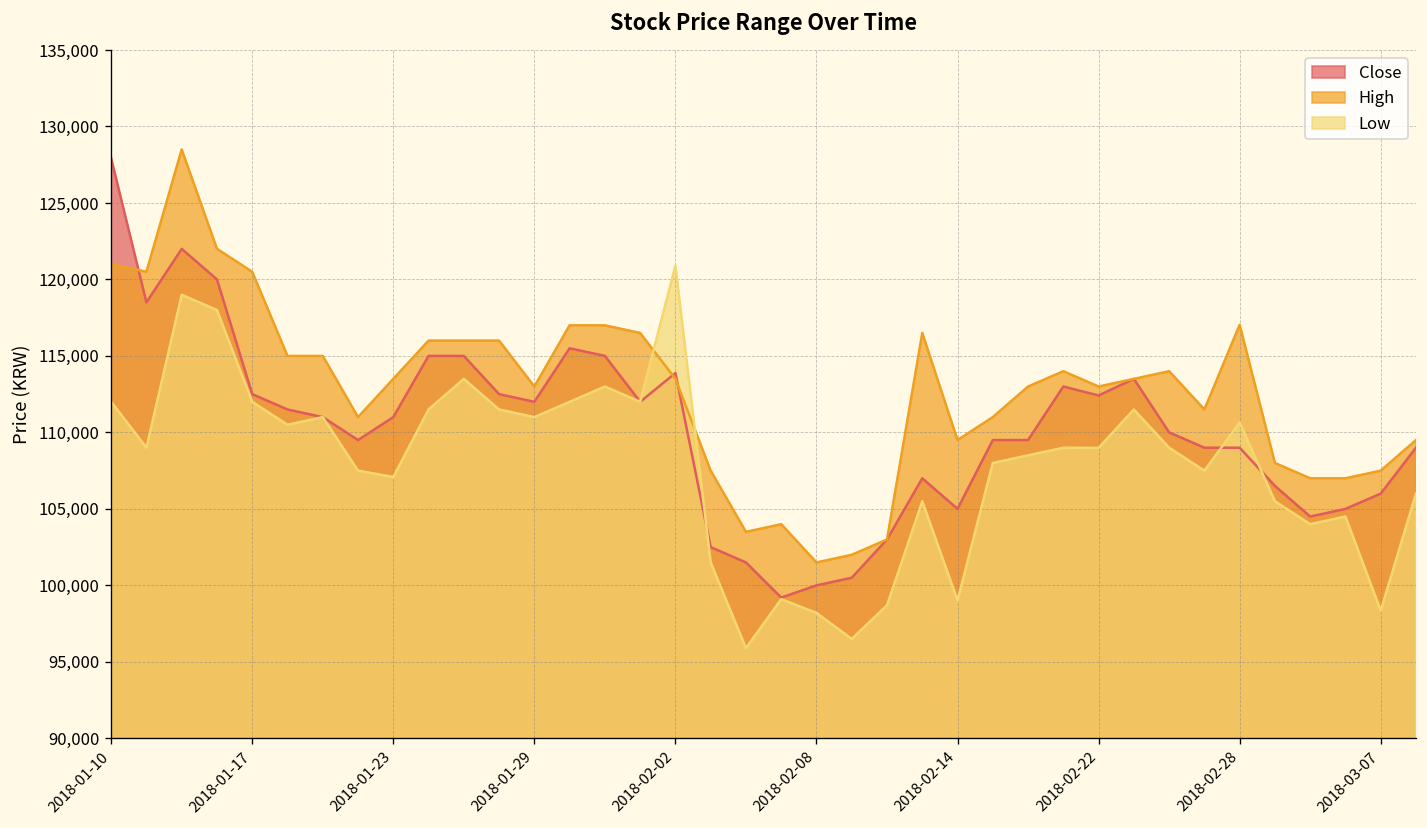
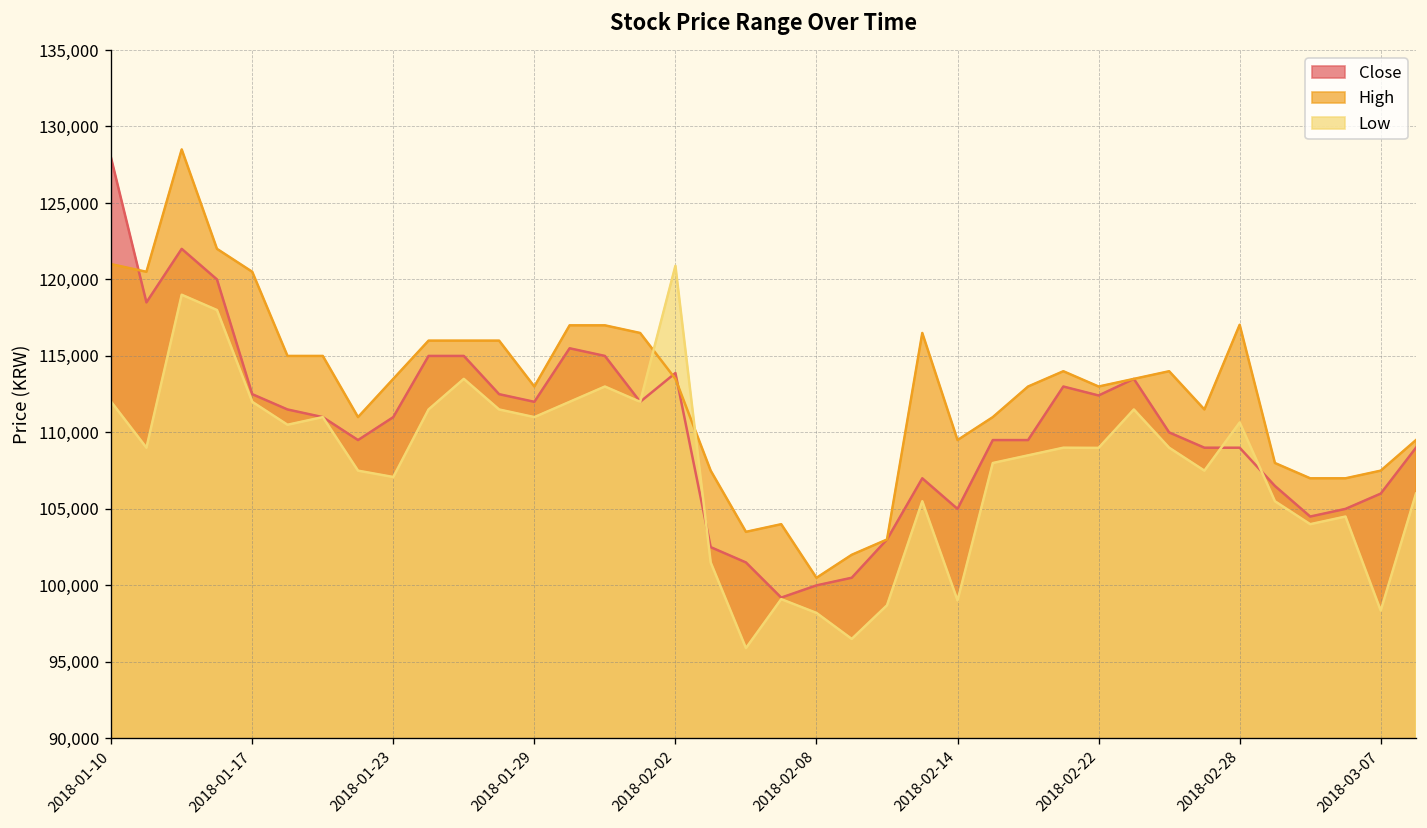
High, 2018-02-08: 101,500 -> 100,500
